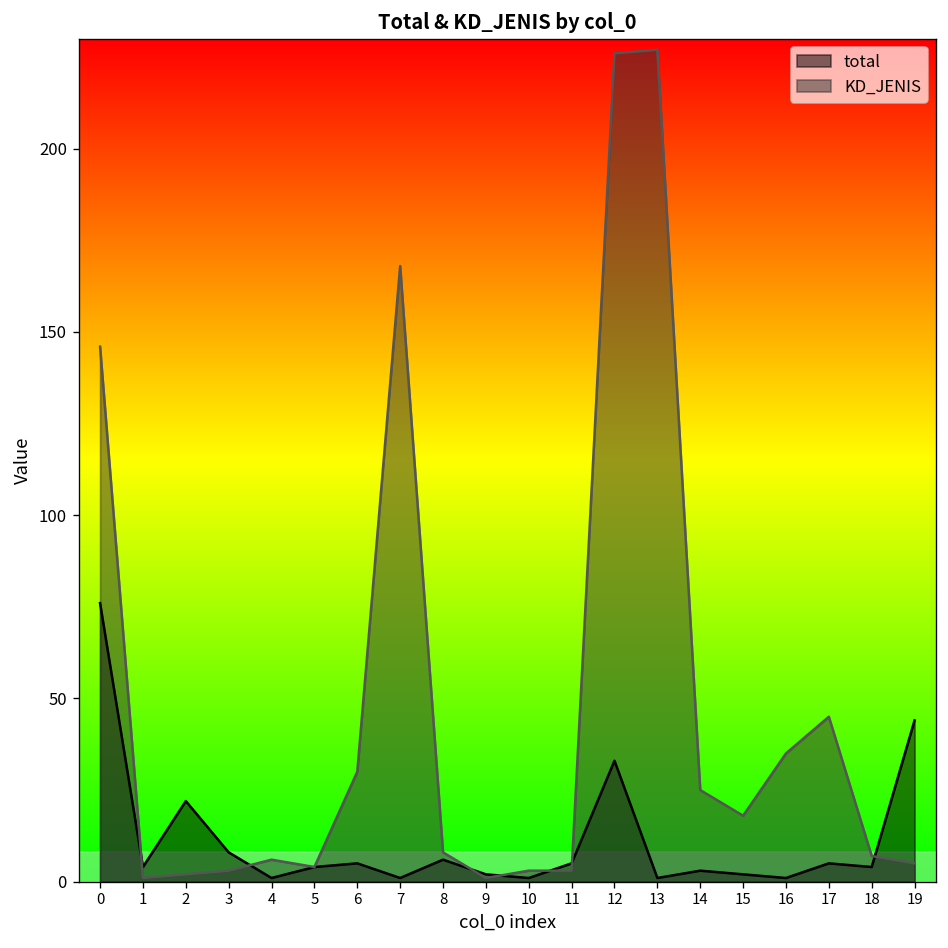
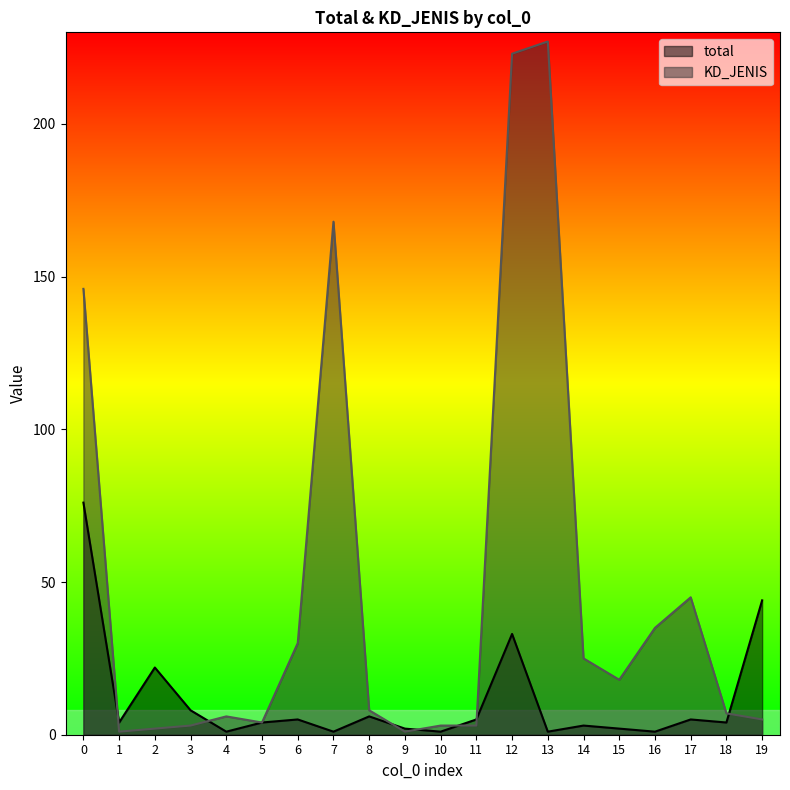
KD_JENIS, 12: 226 -> 223
